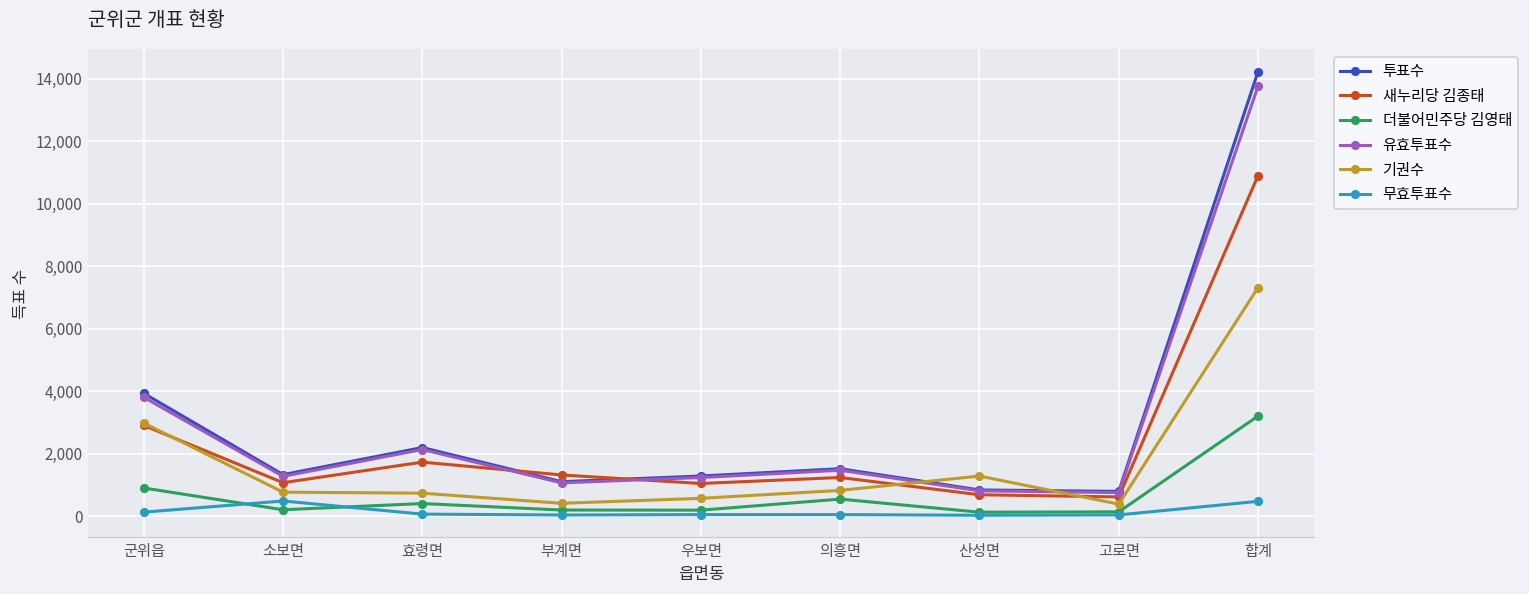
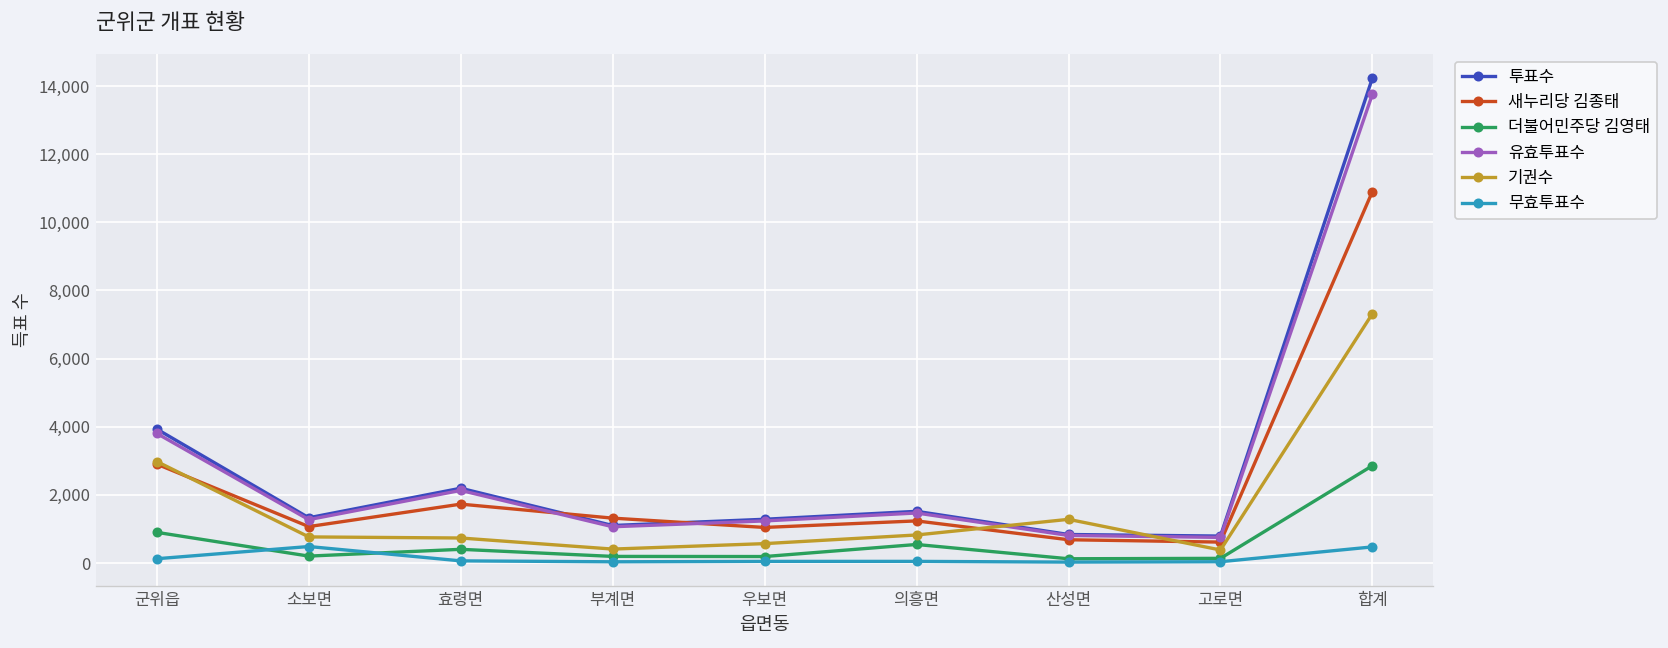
더불어민주당 김영태, 합계: 3,200 -> 2,900
